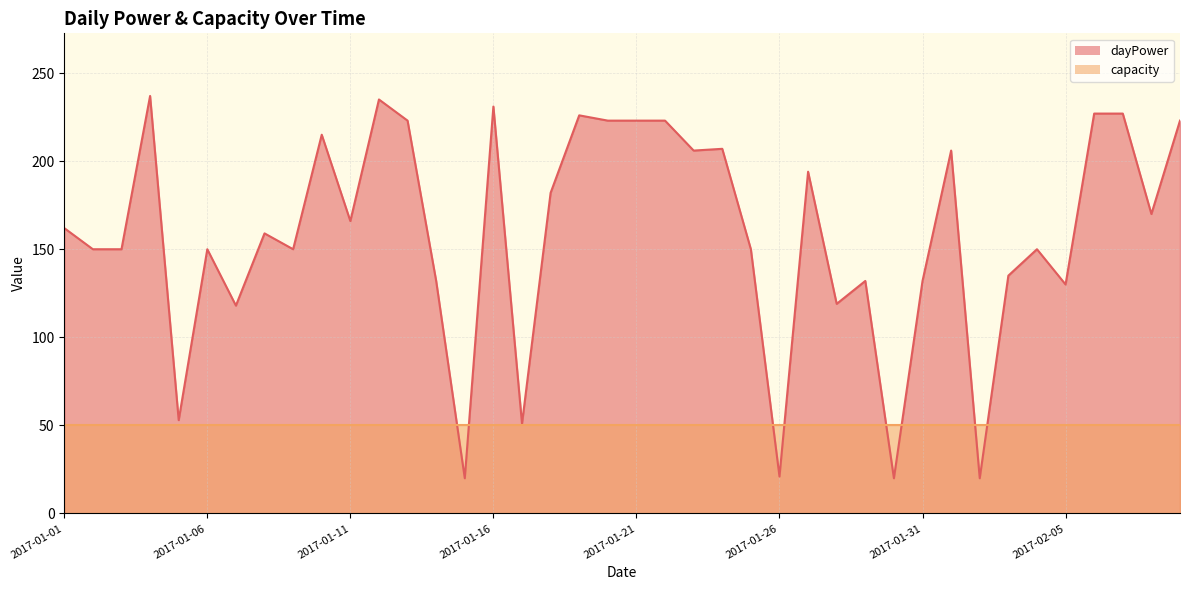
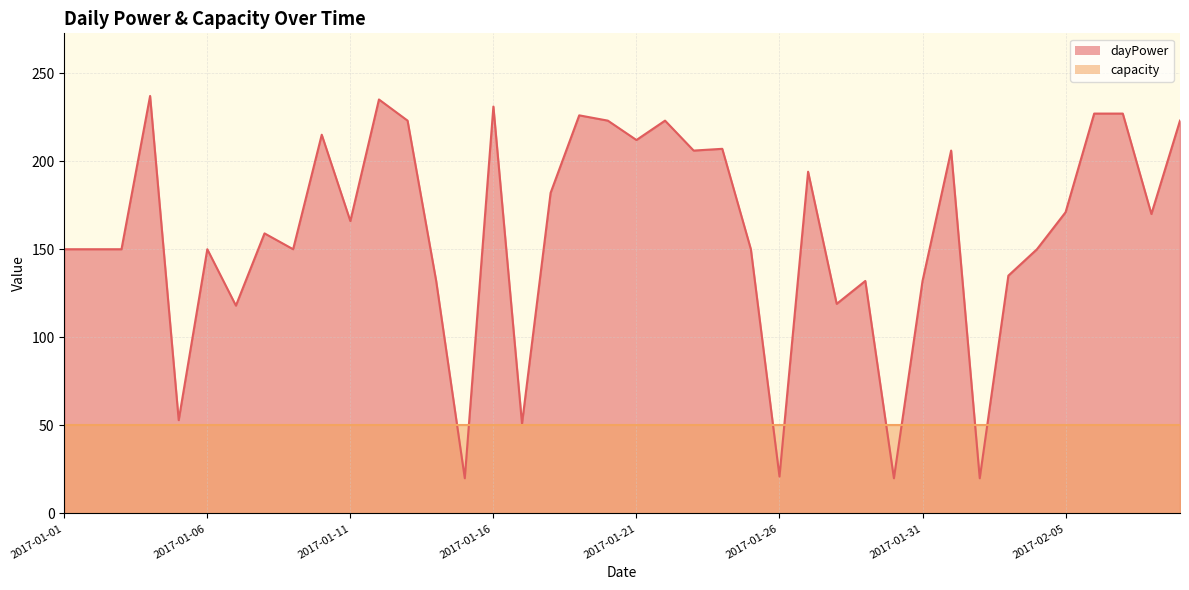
dayPower, 2017-01-01: 162 -> 150
dayPower, 2017-01-21: 223 -> 212
dayPower, 2017-02-05: 130 -> 171
